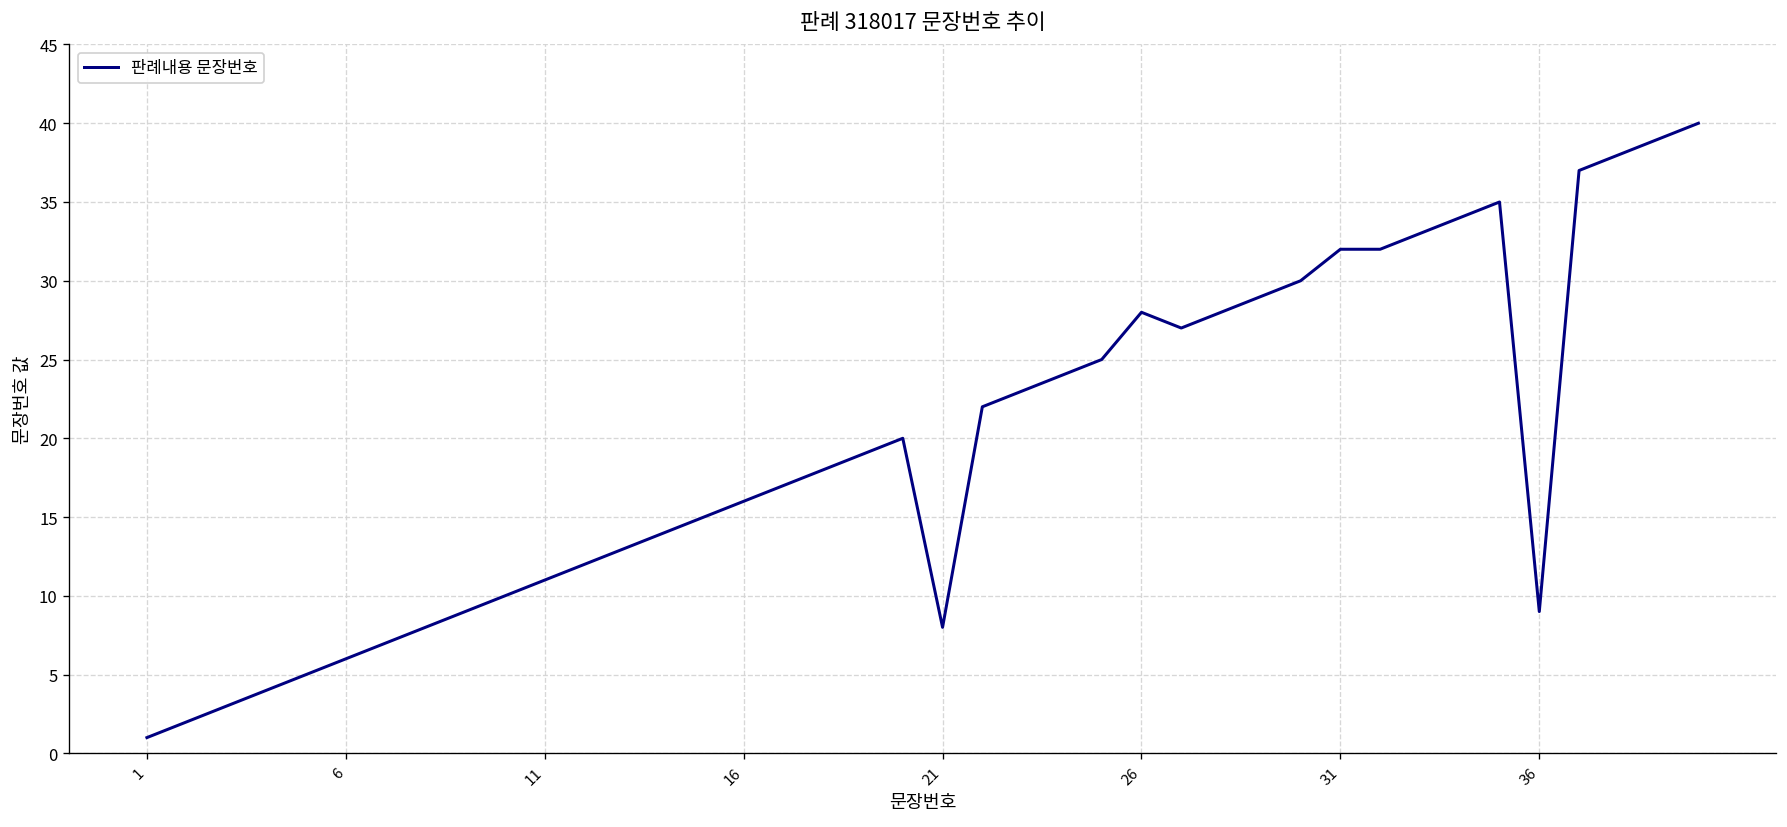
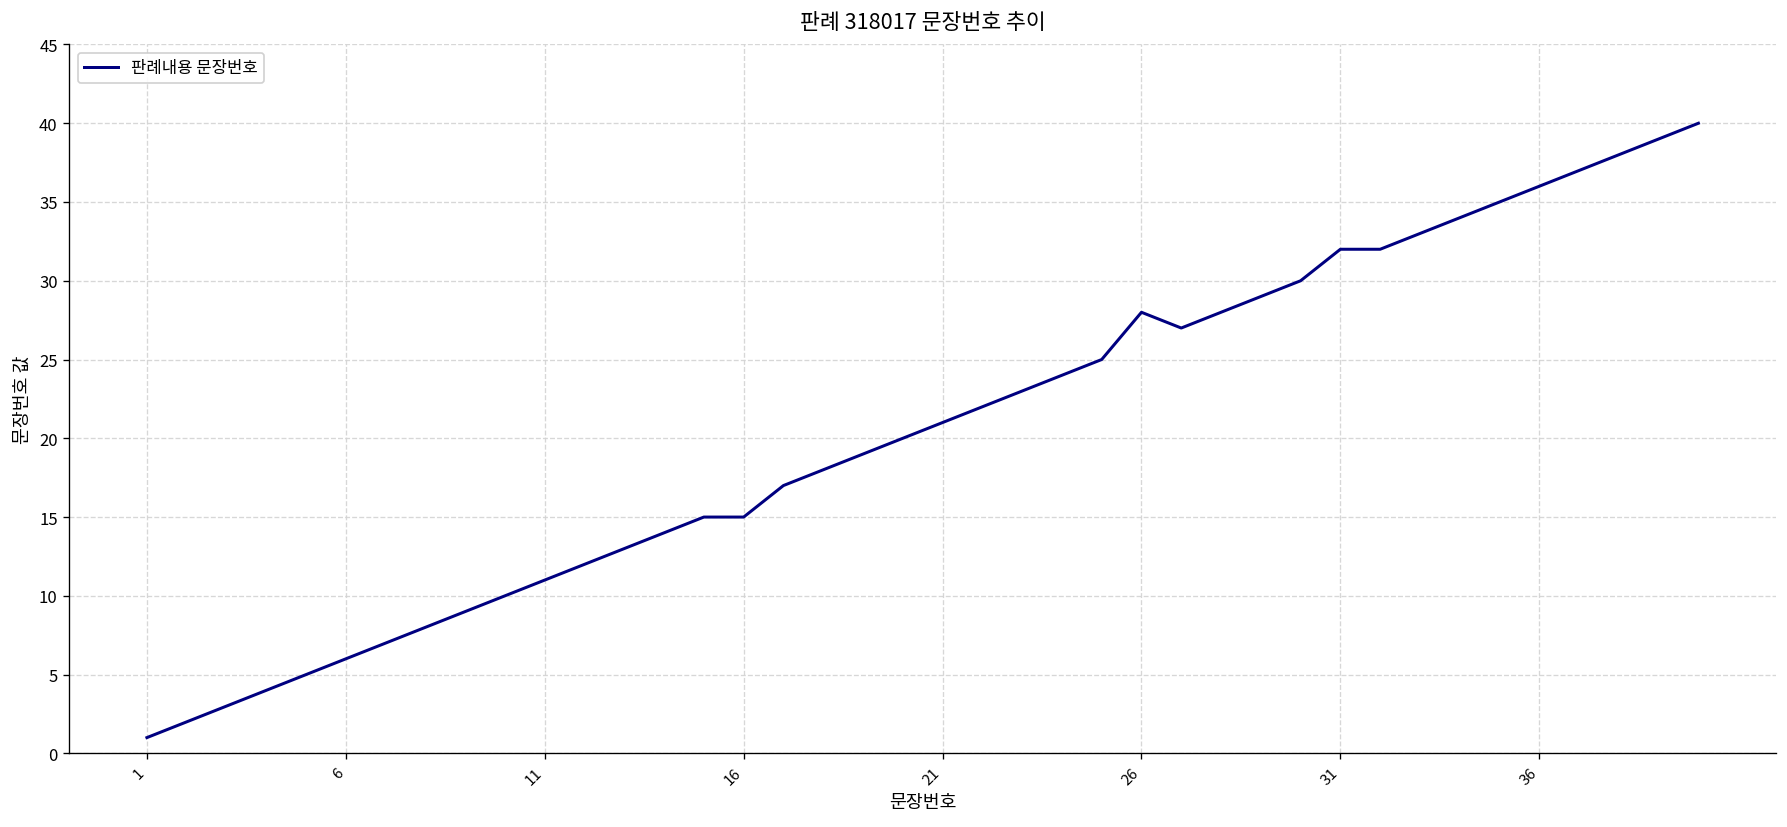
16: 16 -> 15
21: 8 -> 21
36: 9 -> 36
